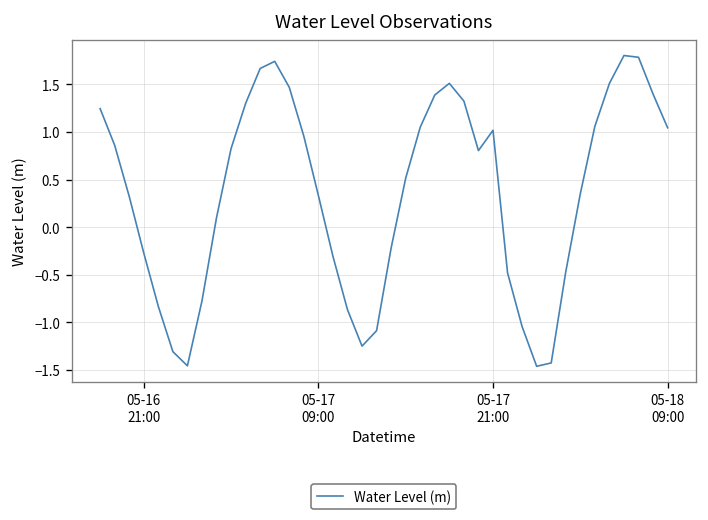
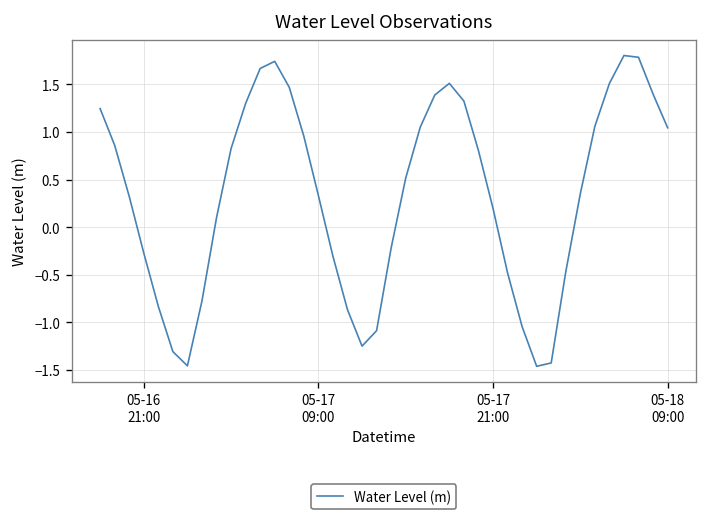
05-17 21:00: 1.0 -> 0.2
